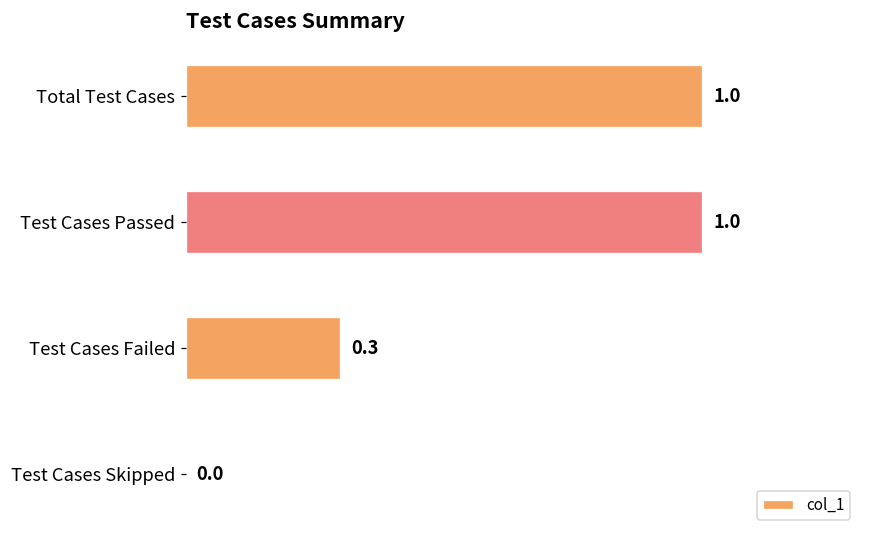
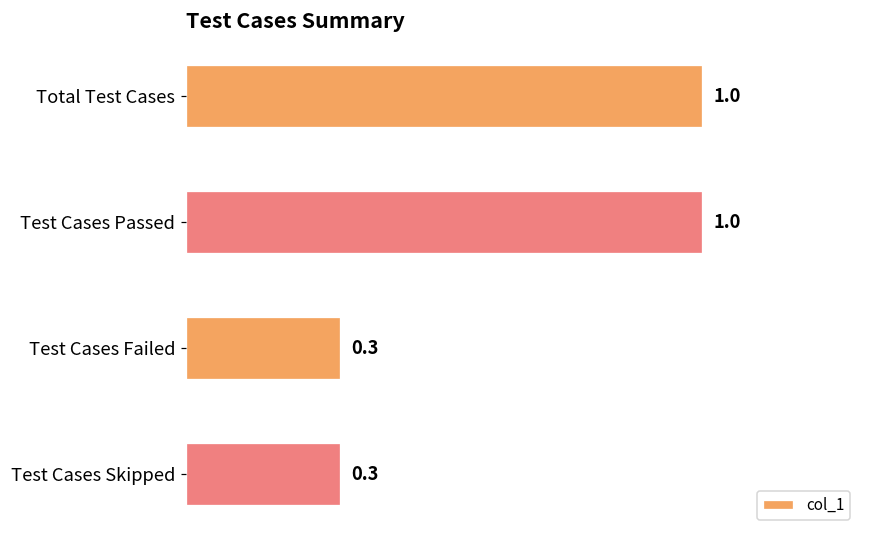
Test Cases Skipped: 0.0 -> 0.3
